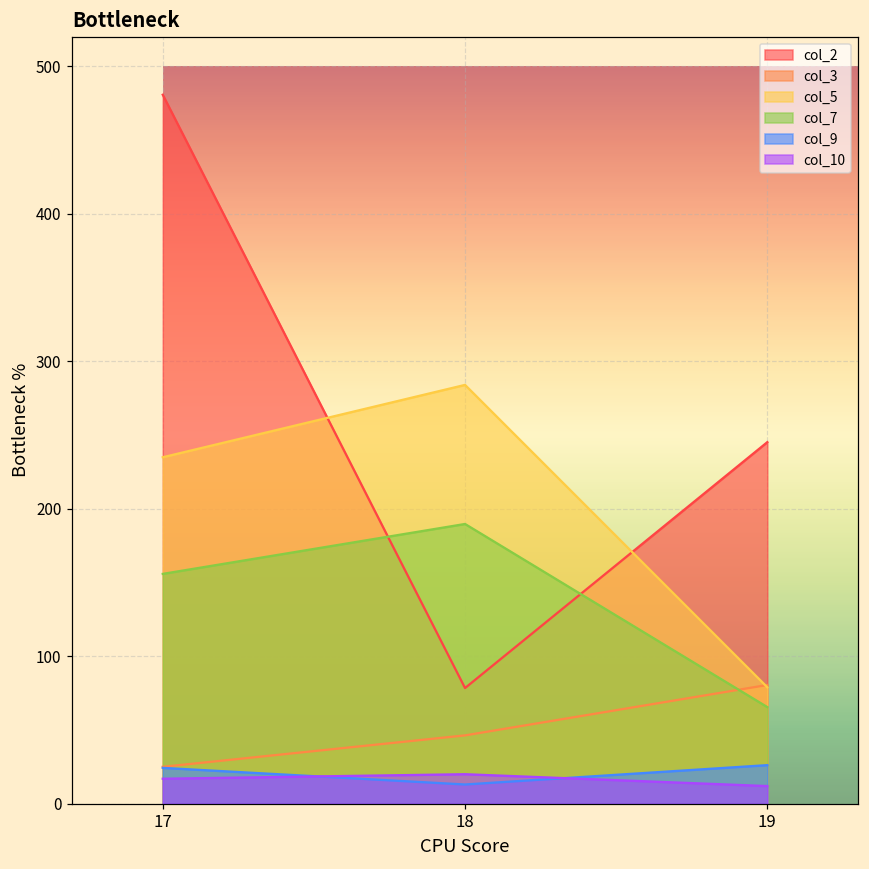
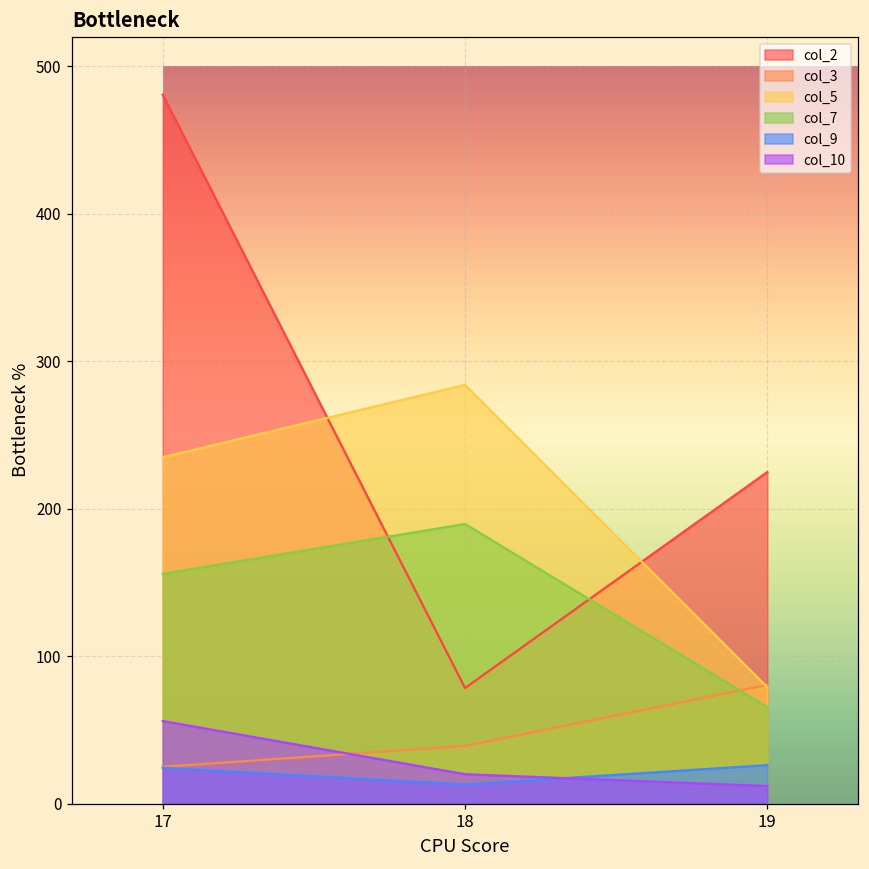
col_10, 17: 17 -> 56
col_3, 18: 46 -> 39
col_2, 19: 245 -> 225
